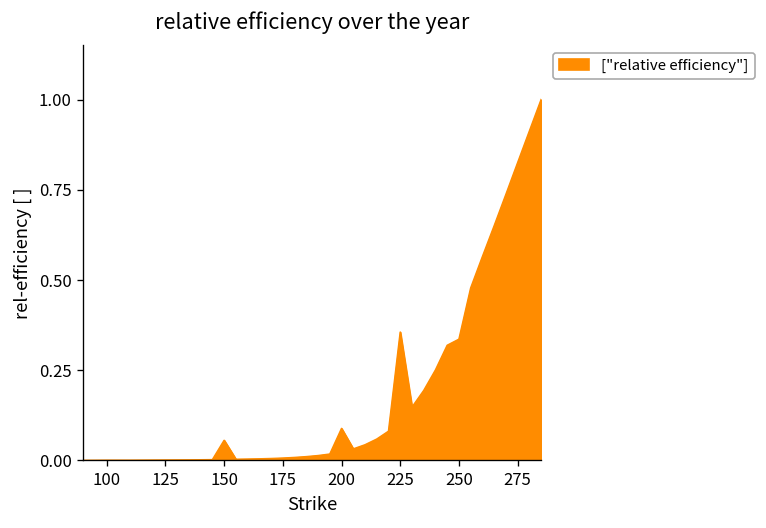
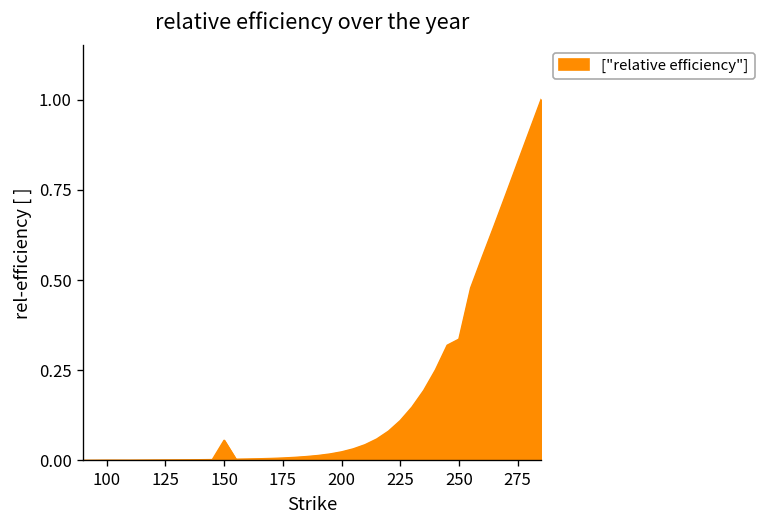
200: 0.09 -> 0.02
225: 0.36 -> 0.11
